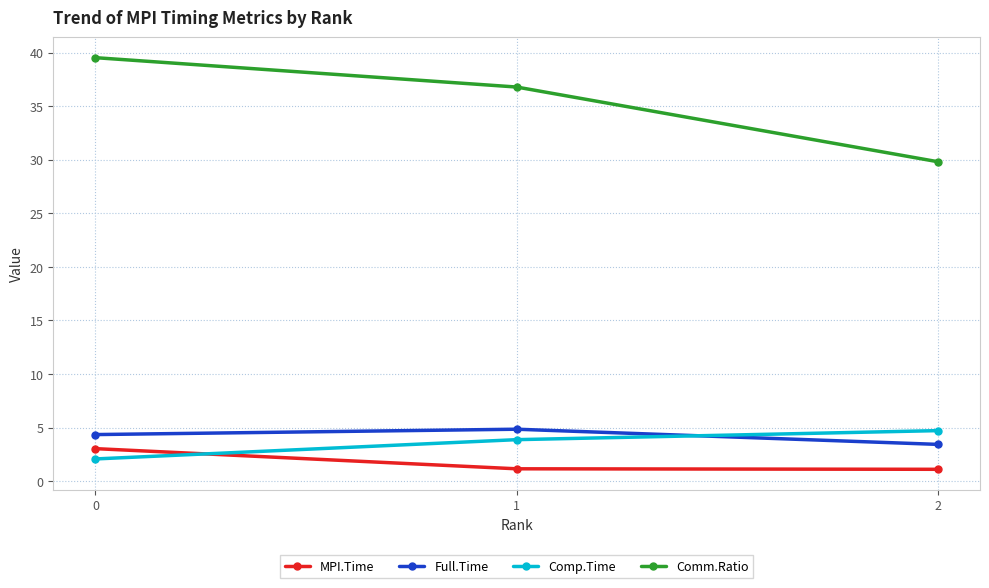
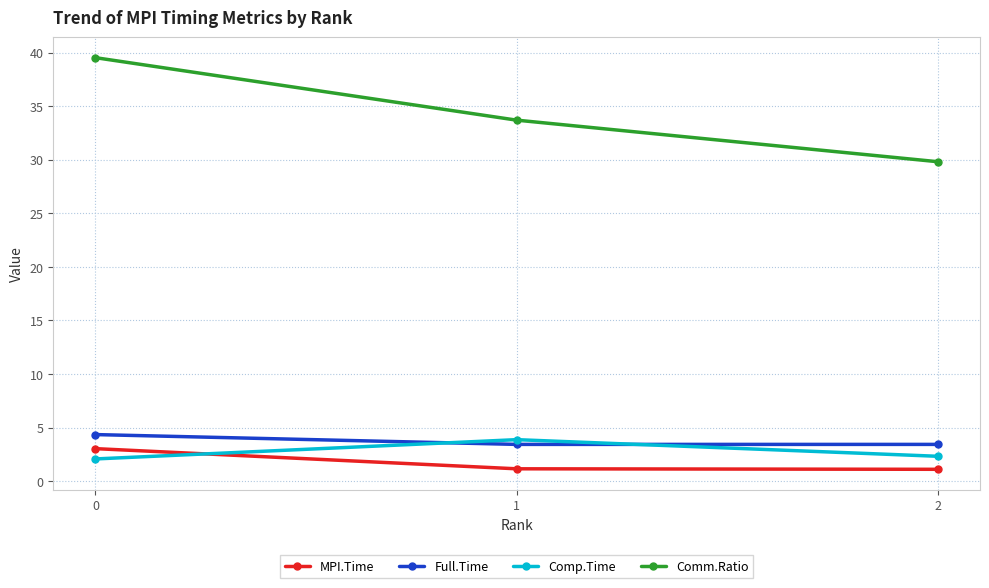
Full.Time, 1: 4.9 -> 3.4
Comm.Ratio, 1: 36.8 -> 33.7
Comp.Time, 2: 4.7 -> 2.3
